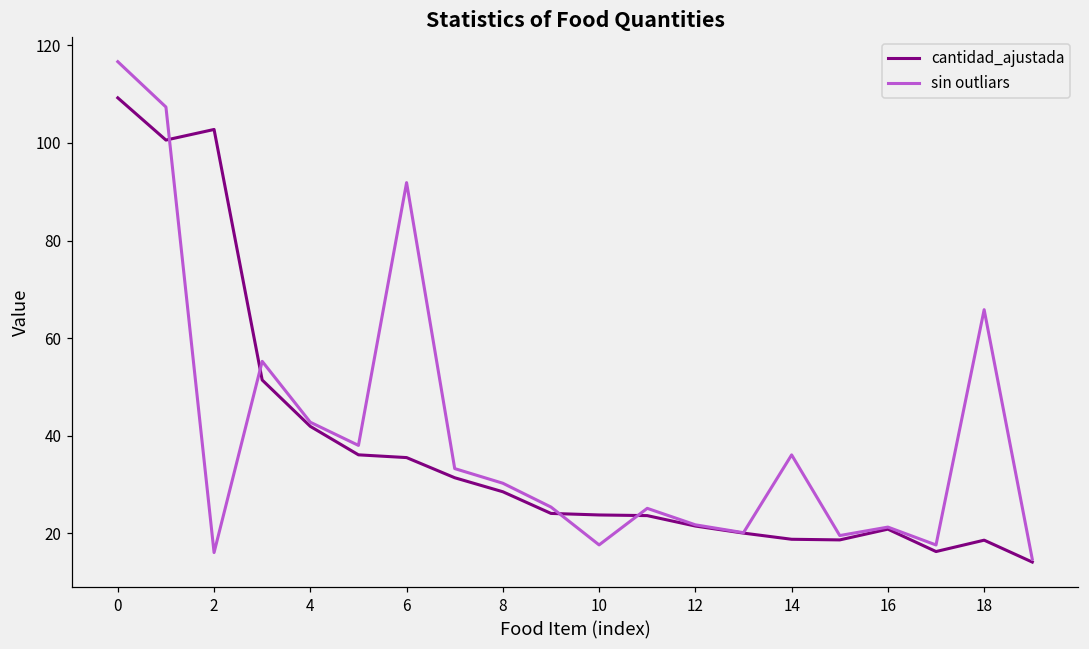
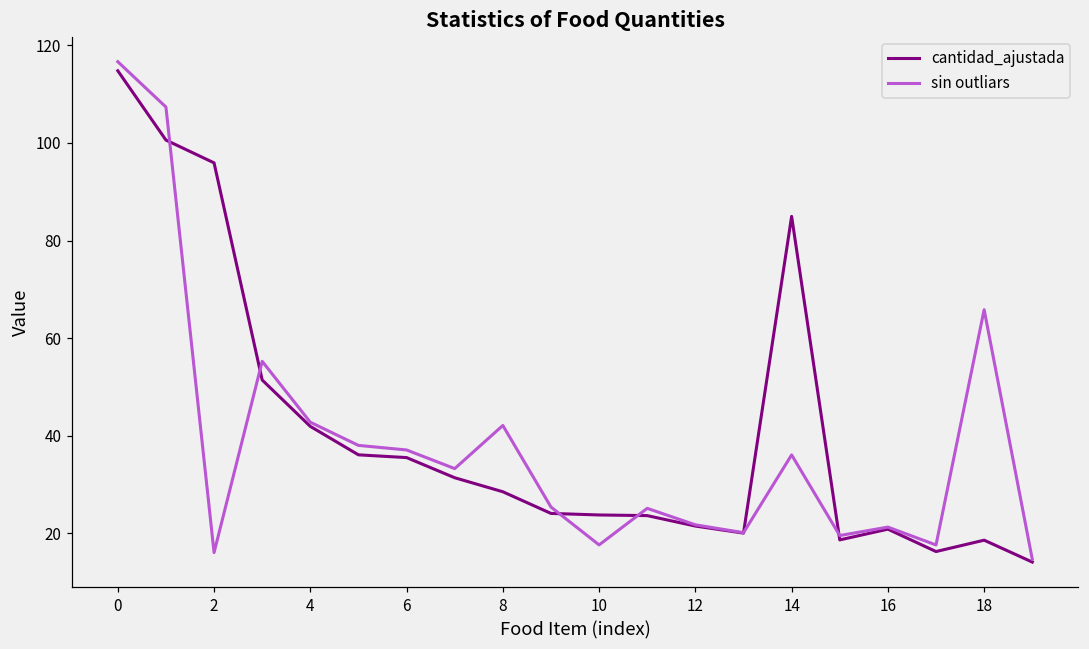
cantidad_ajustada, 0: 109 -> 115
cantidad_ajustada, 2: 103 -> 96
sin outliars, 6: 92 -> 37
sin outliars, 8: 30 -> 42
cantidad_ajustada, 14: 19 -> 85
